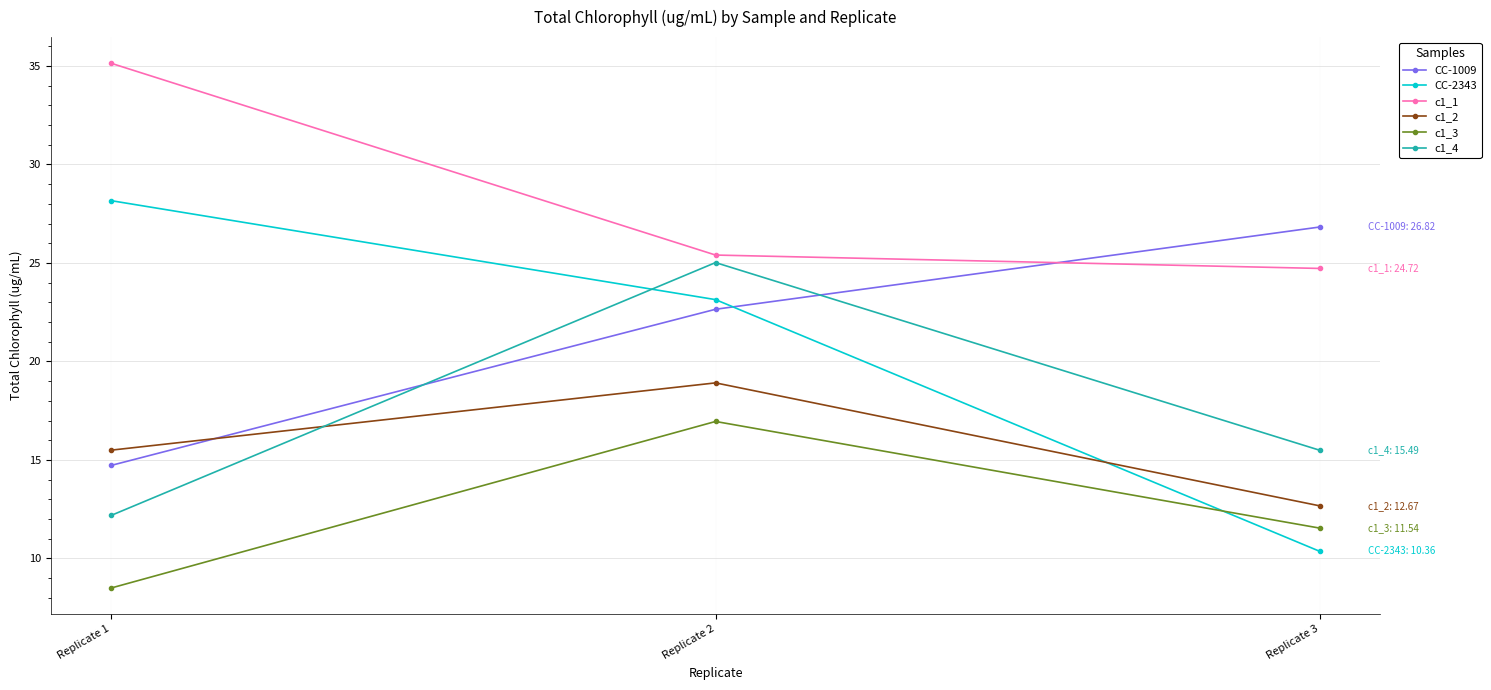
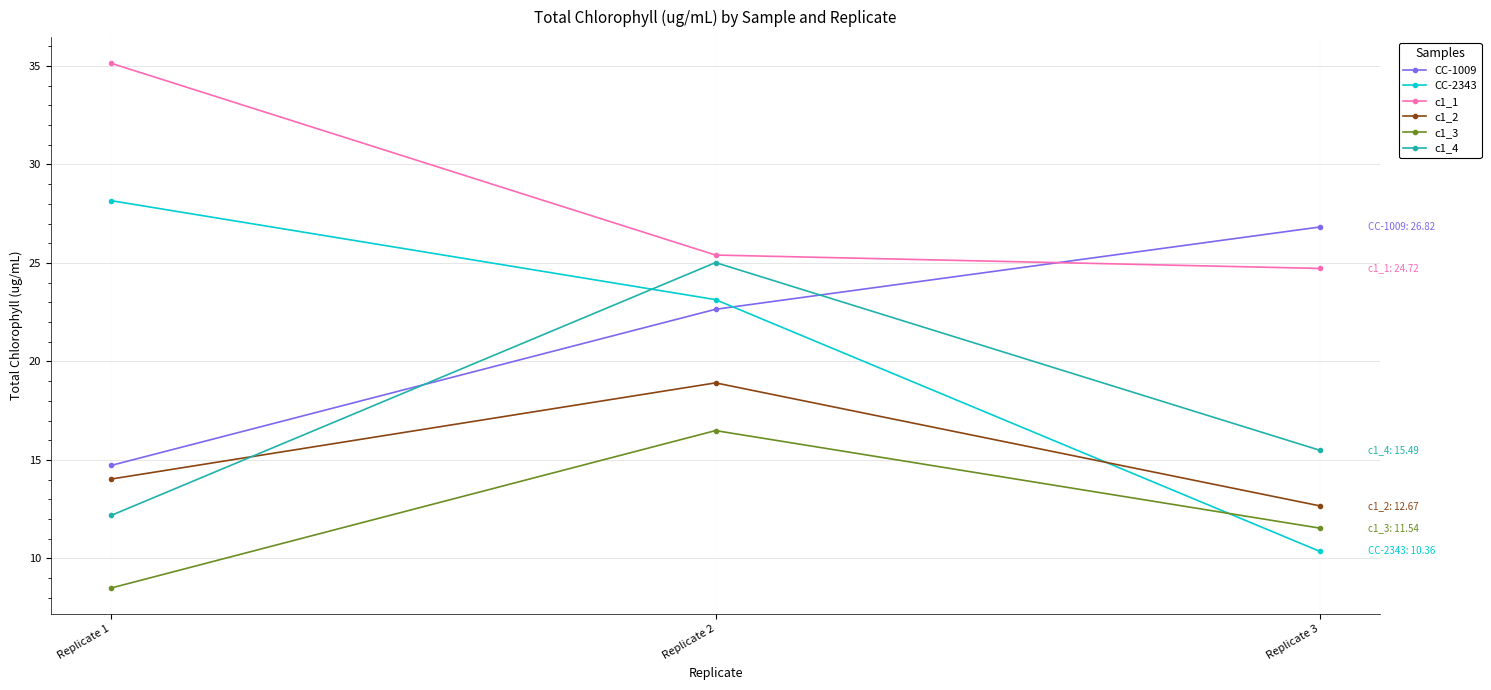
c1_2, Replicate 1: 15.5 -> 14.0
c1_3, Replicate 2: 17.0 -> 16.5
